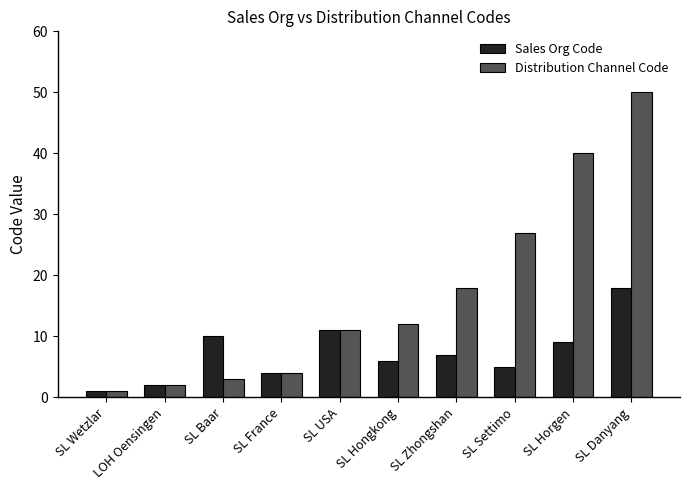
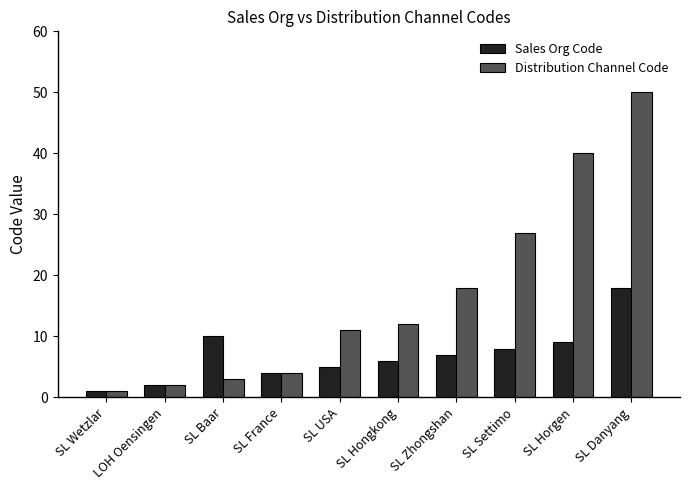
Sales Org Code, SL USA: 11 -> 5
Sales Org Code, SL Settimo: 5 -> 8
